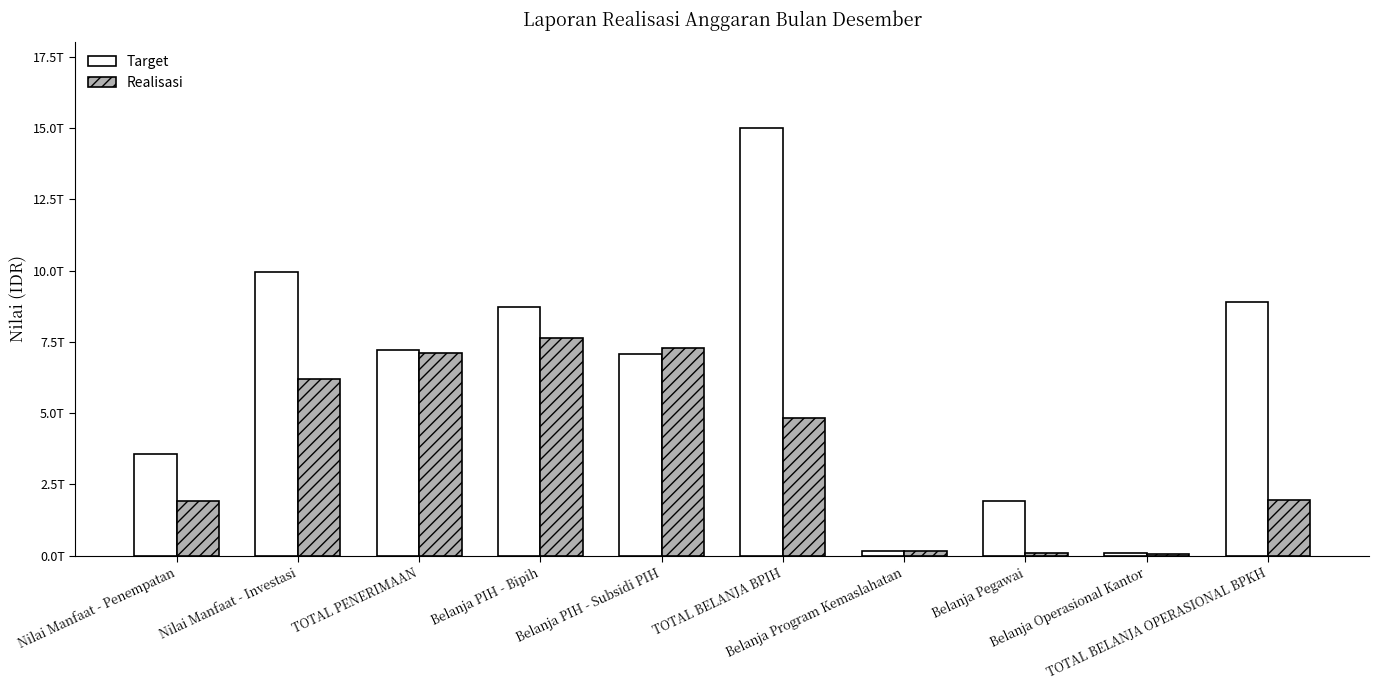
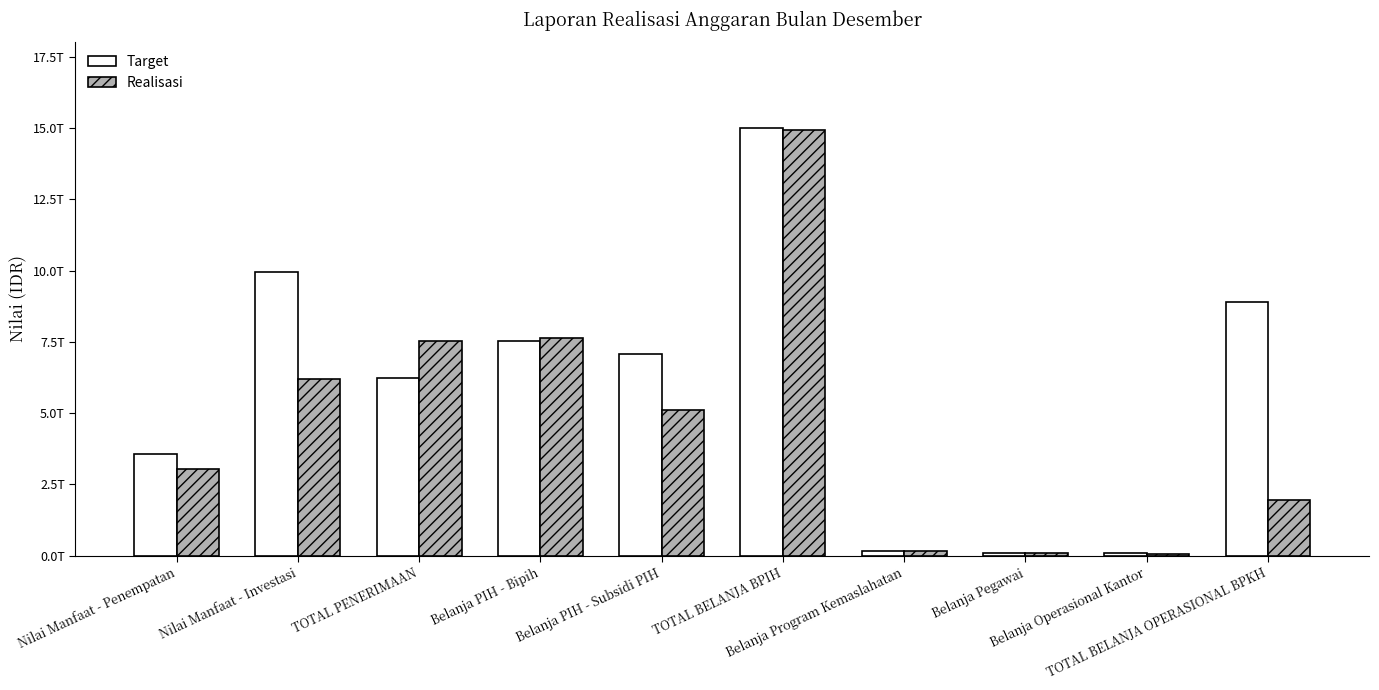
Realisasi, Nilai Manfaat - Penempatan: 1.9T -> 3.0T
Target, TOTAL PENERIMAAN: 7.2T -> 6.2T
Realisasi, TOTAL PENERIMAAN: 7.1T -> 7.5T
Target, Belanja PIH - Bipih: 8.7T -> 7.5T
Realisasi, Belanja PIH - Subsidi PIH: 7.3T -> 5.1T
Realisasi, TOTAL BELANJA BPIH: 4.8T -> 14.9T
Target, Belanja Pegawai: 1.9T -> 0.1T
